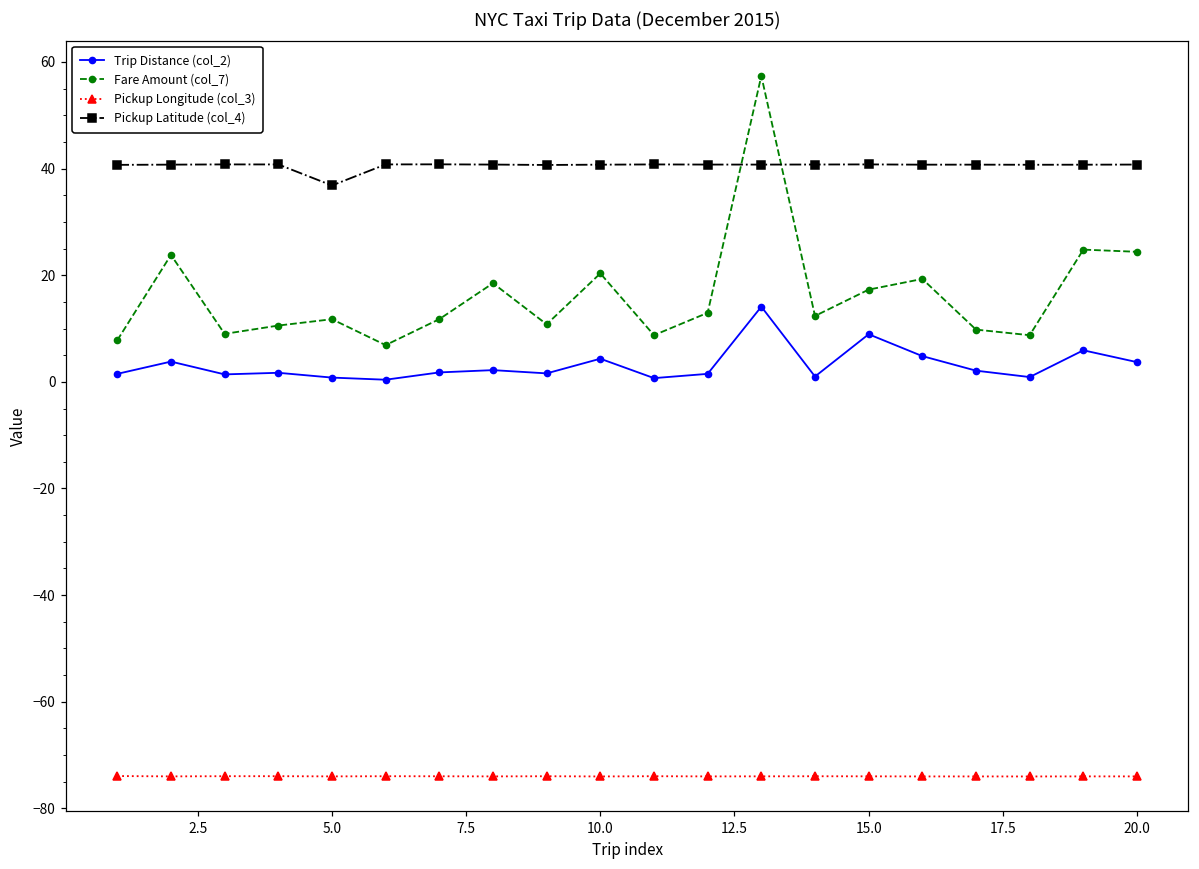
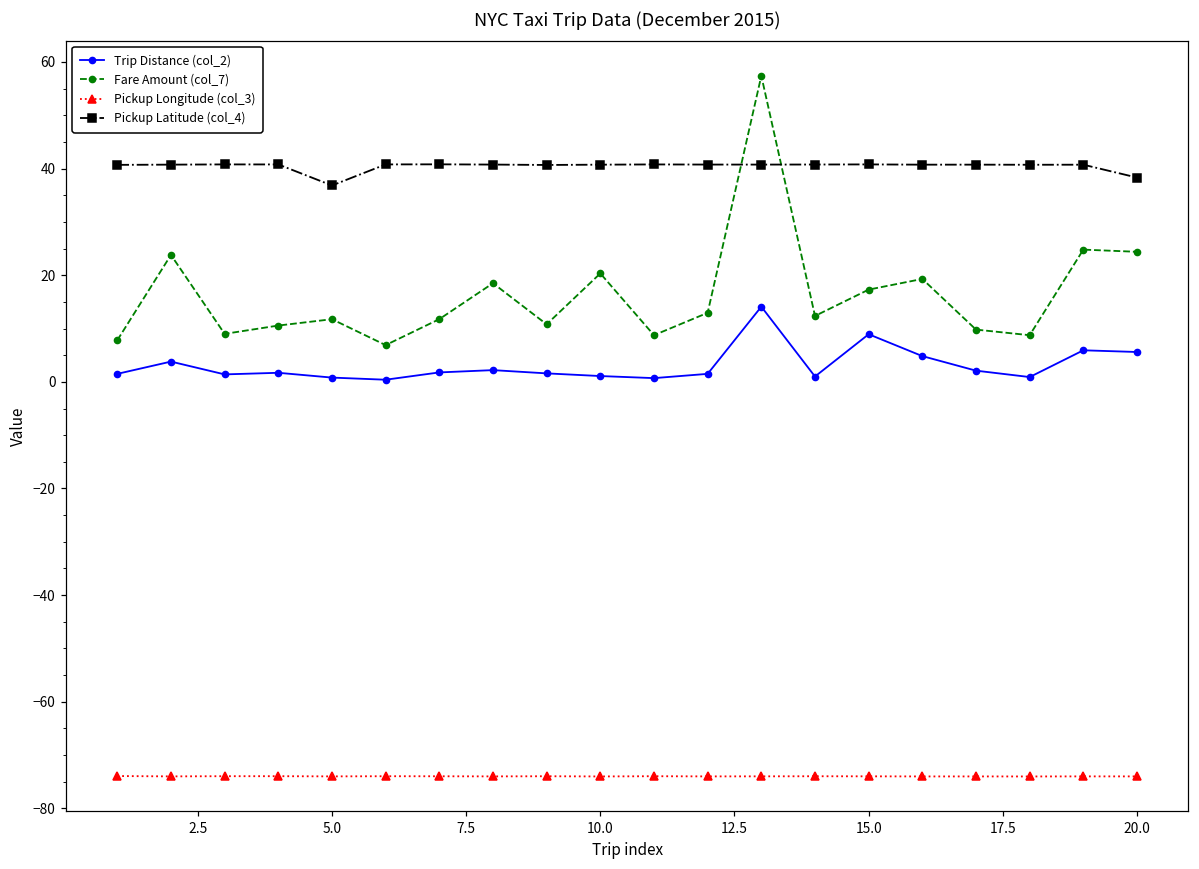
Trip Distance (col_2), 10.0: 4 -> 1
Trip Distance (col_2), 20.0: 4 -> 6
Pickup Latitude (col_4), 20.0: 41 -> 38
